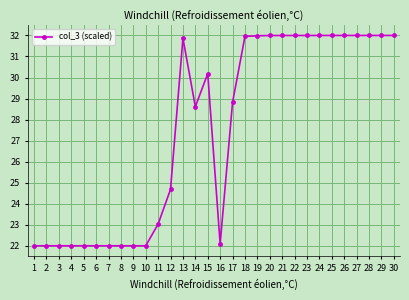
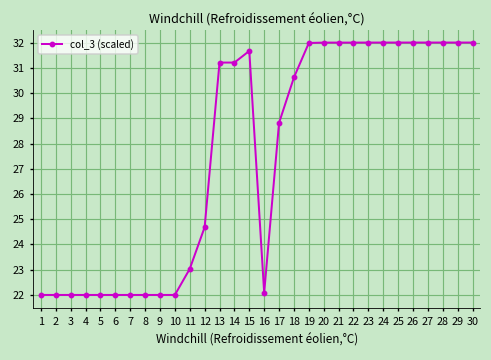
13: 31.9 -> 31.2
14: 28.6 -> 31.2
15: 30.2 -> 31.7
18: 32.0 -> 30.6
